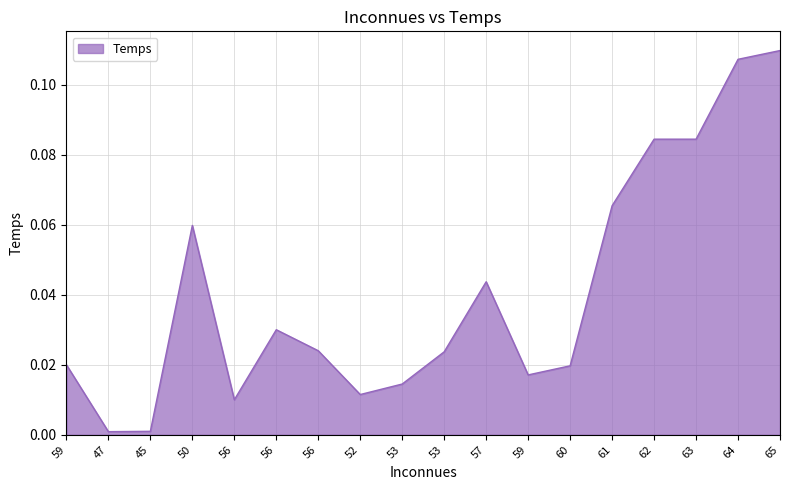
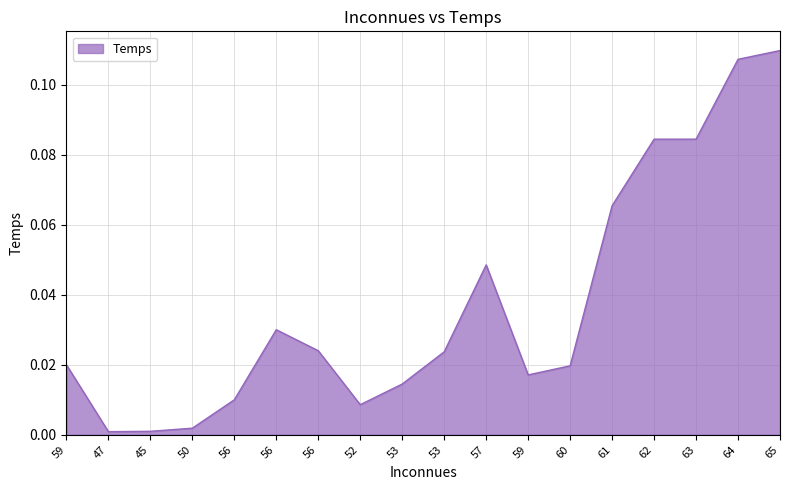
50: 0.060 -> 0.002
52: 0.012 -> 0.009
57: 0.044 -> 0.049
